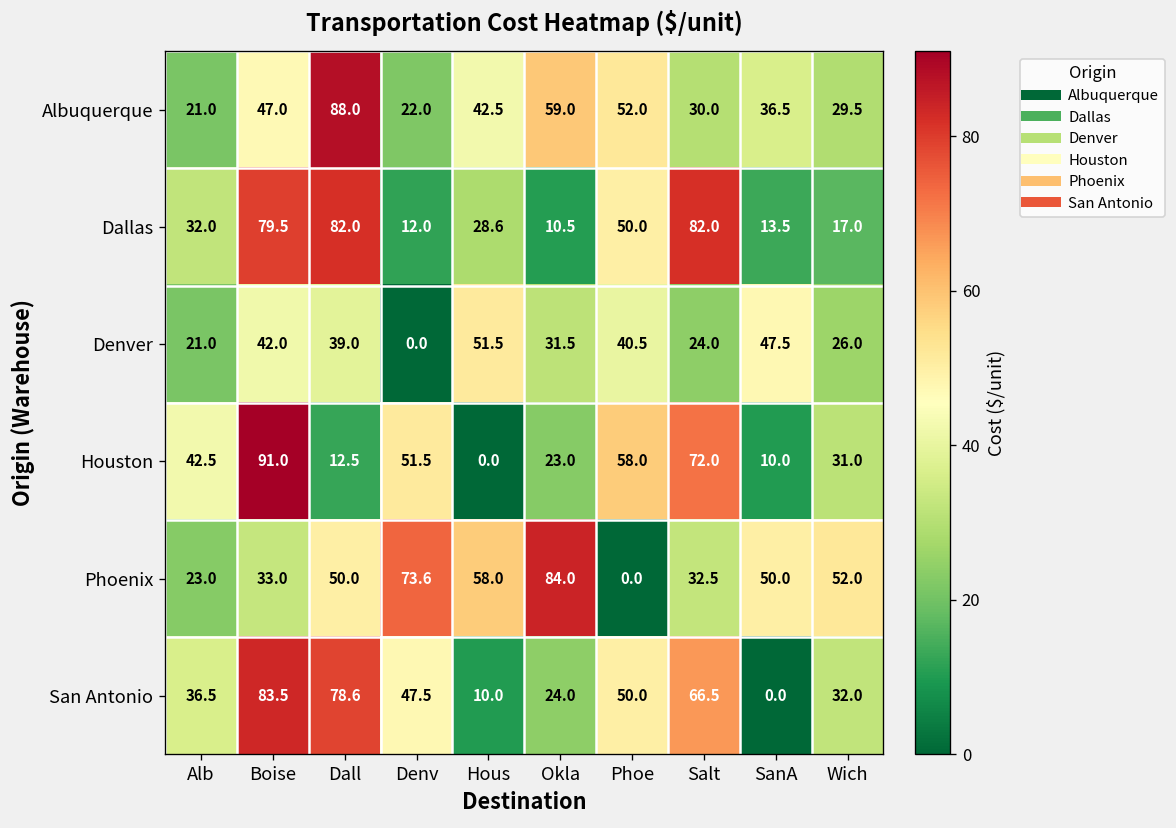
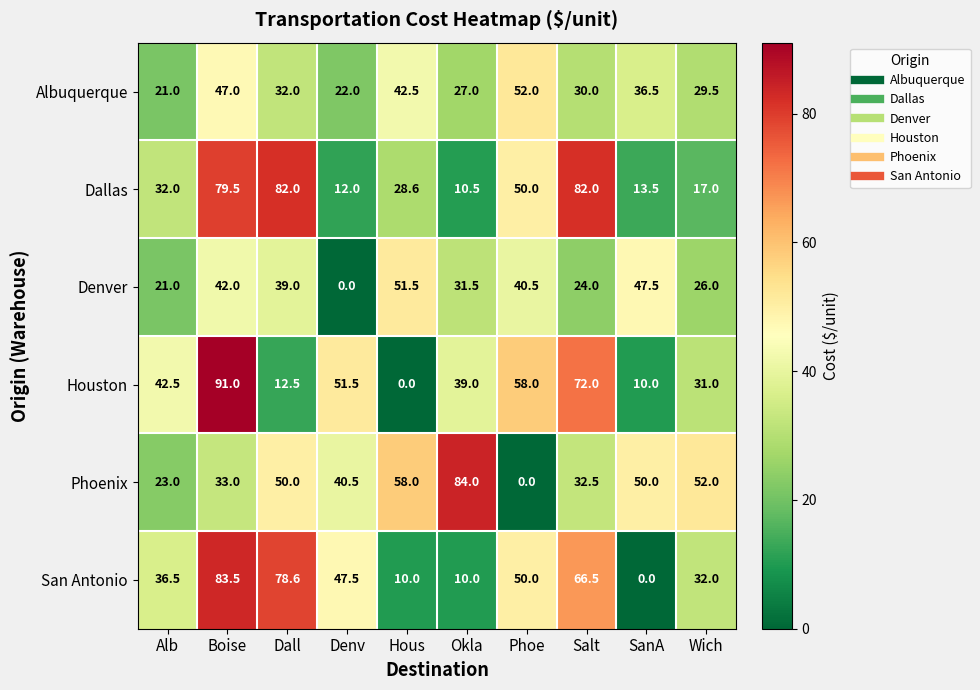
Albuquerque, Dall: 88.0 -> 32.0
Albuquerque, Okla: 59.0 -> 27.0
Houston, Okla: 23.0 -> 39.0
Phoenix, Denv: 73.6 -> 40.5
San Antonio, Okla: 24.0 -> 10.0
